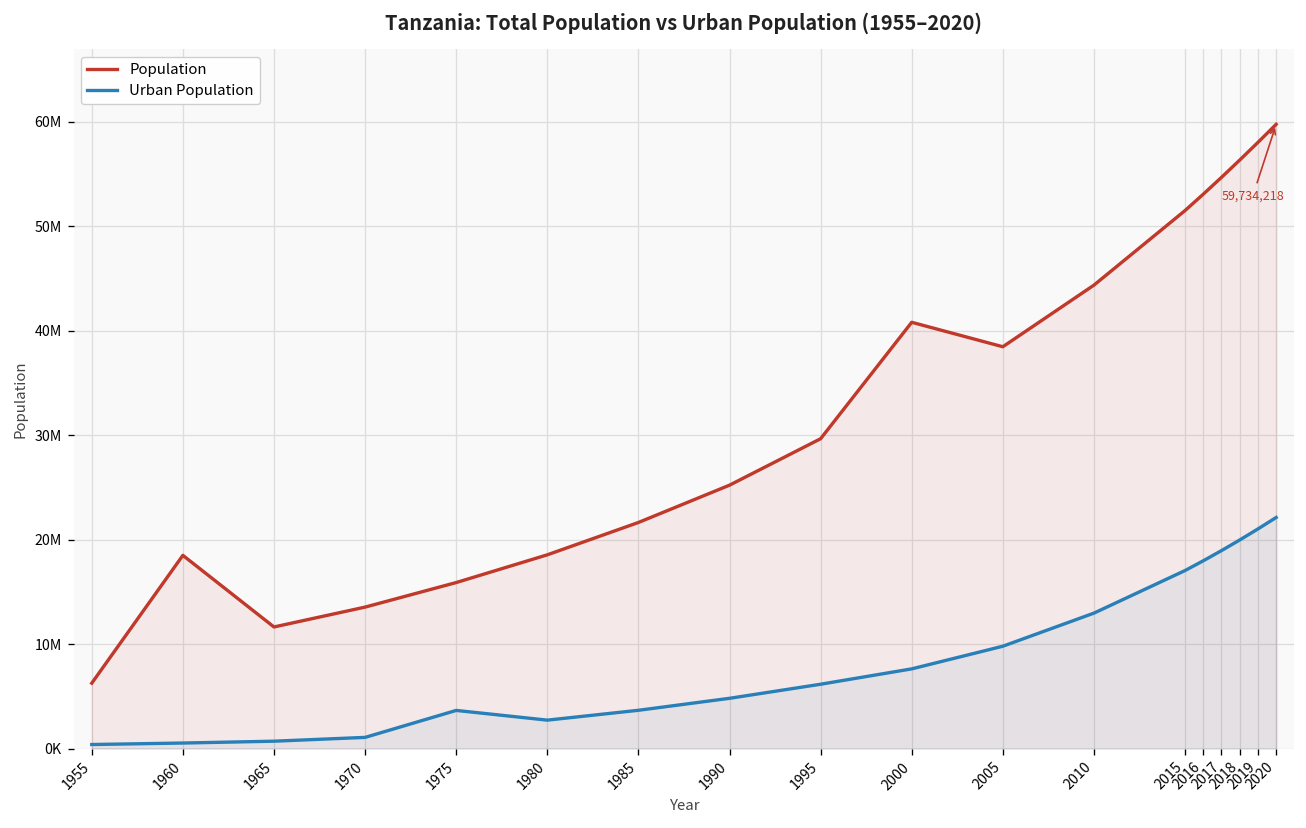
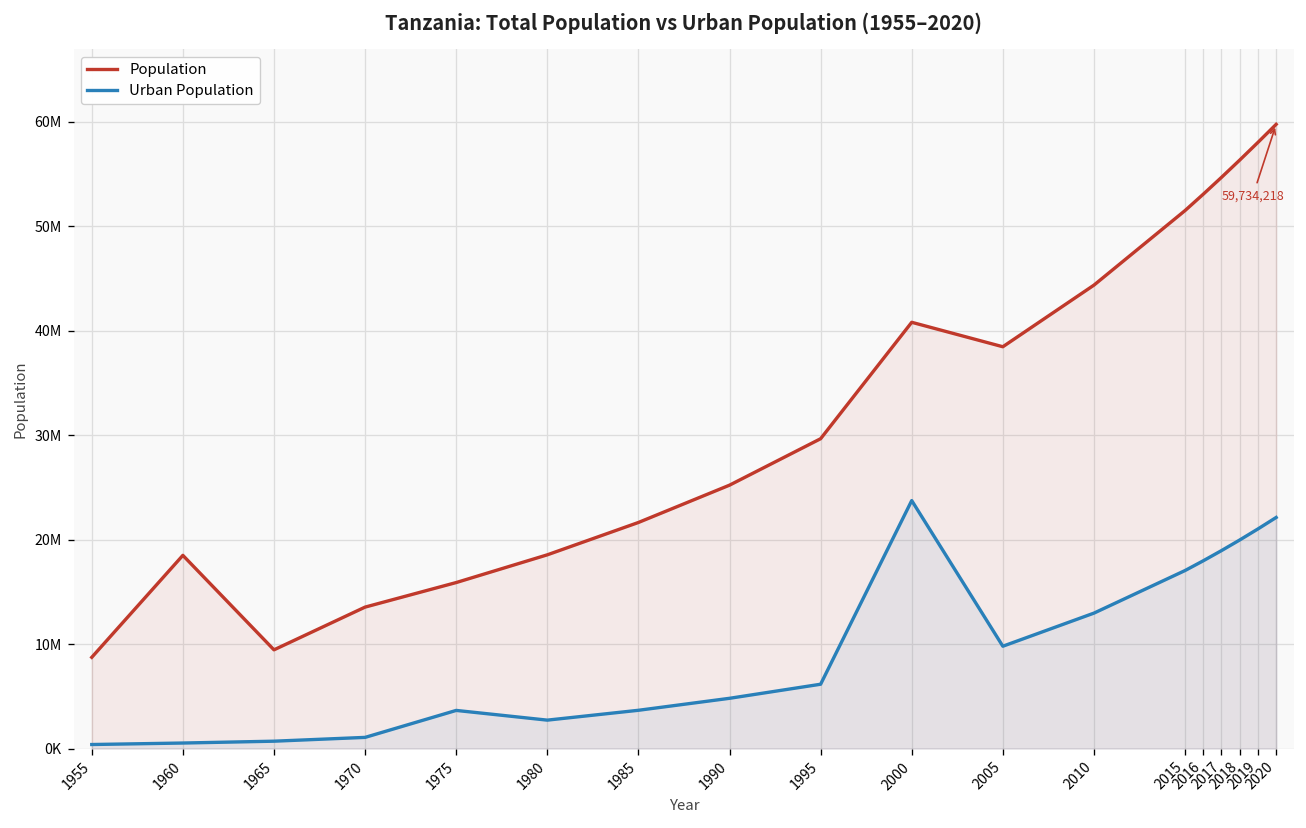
Population, 1955: 6000000 -> 9000000
Population, 1965: 12000000 -> 9000000
Urban Population, 2000: 8000000 -> 24000000
